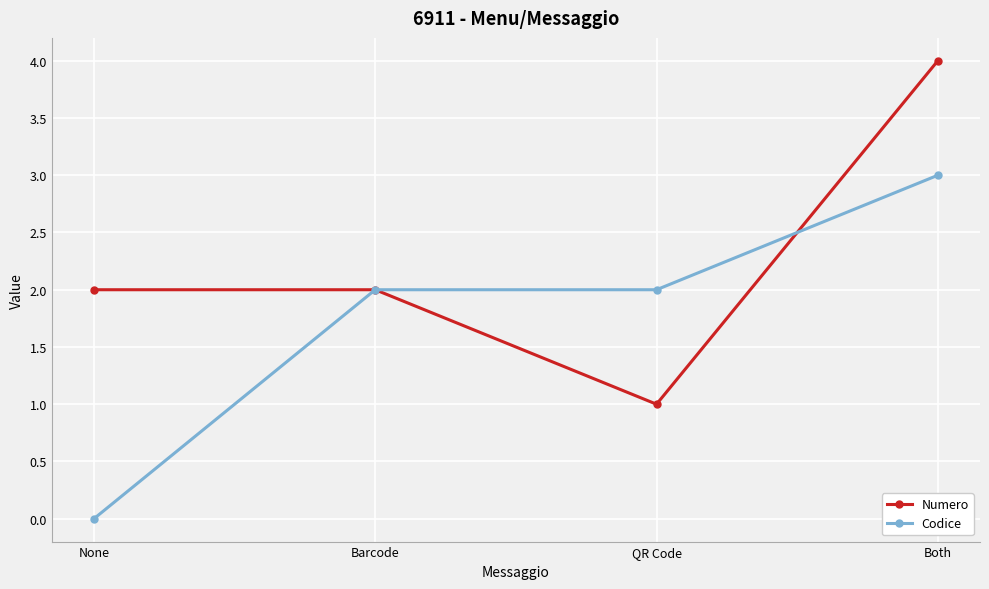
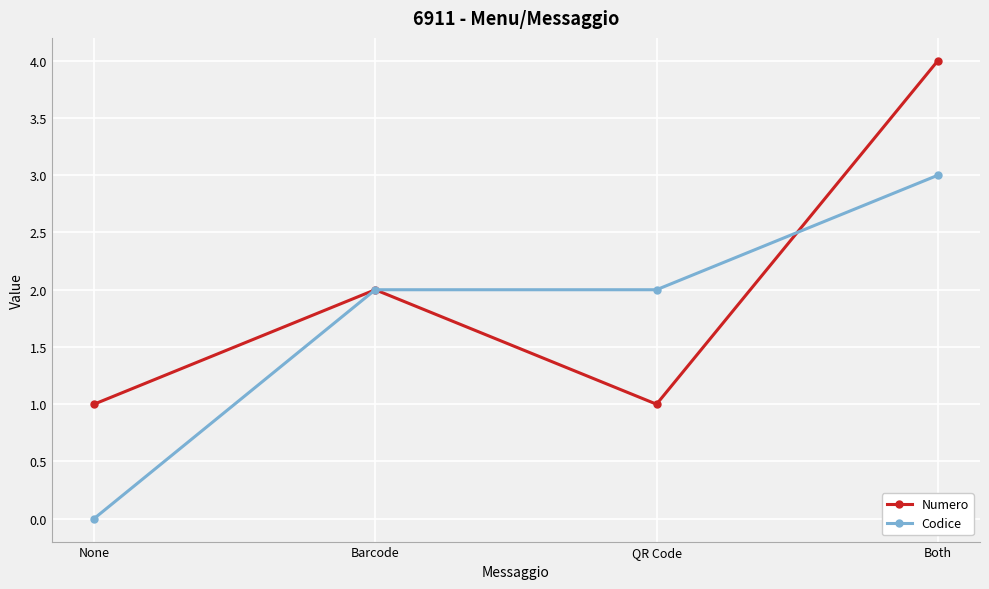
Numero, None: 2 -> 1
